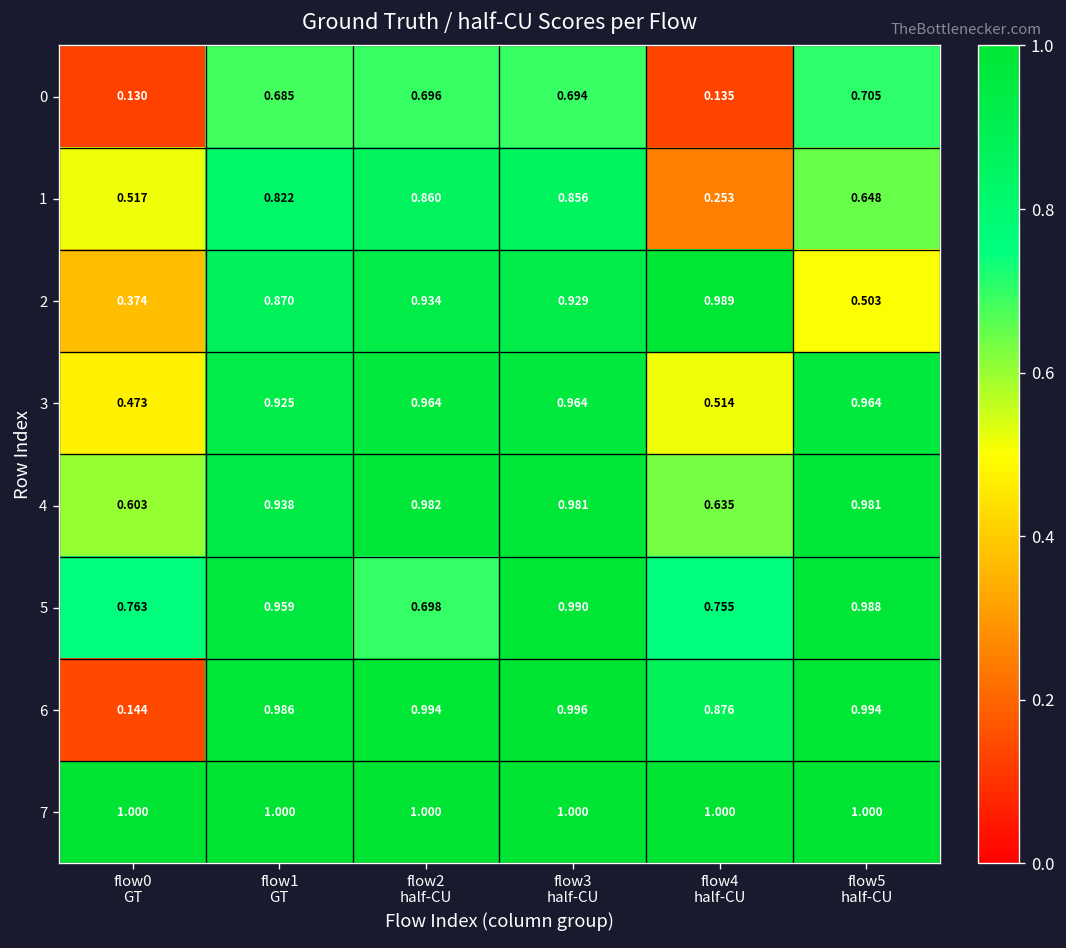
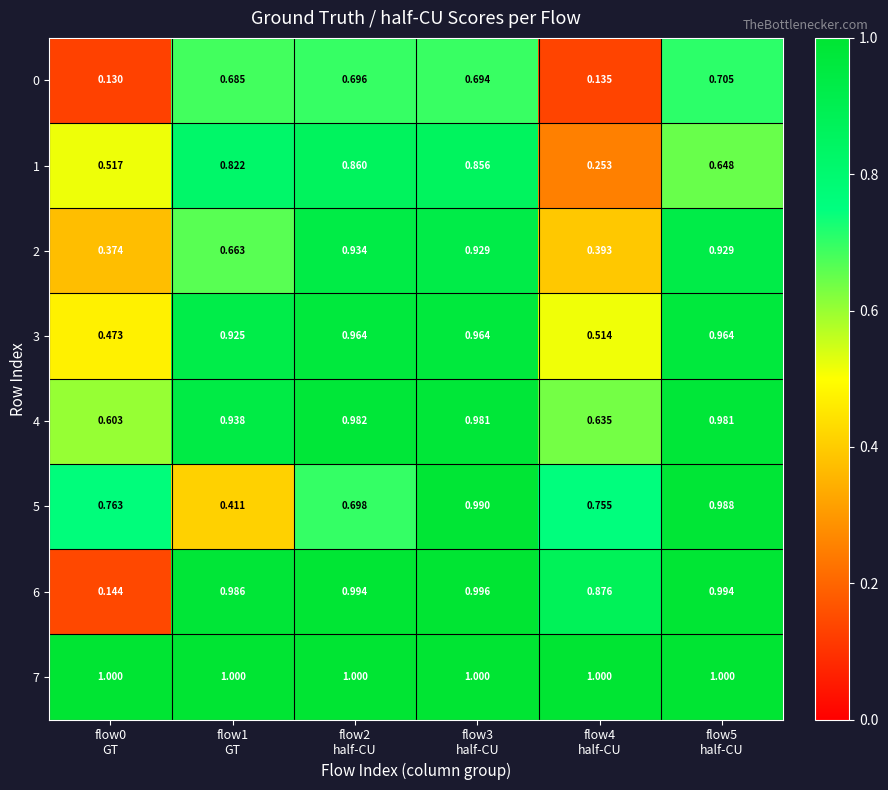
2, flow1 GT: 0.870 -> 0.663
2, flow4 half-CU: 0.989 -> 0.393
2, flow5 half-CU: 0.503 -> 0.929
5, flow1 GT: 0.959 -> 0.411
